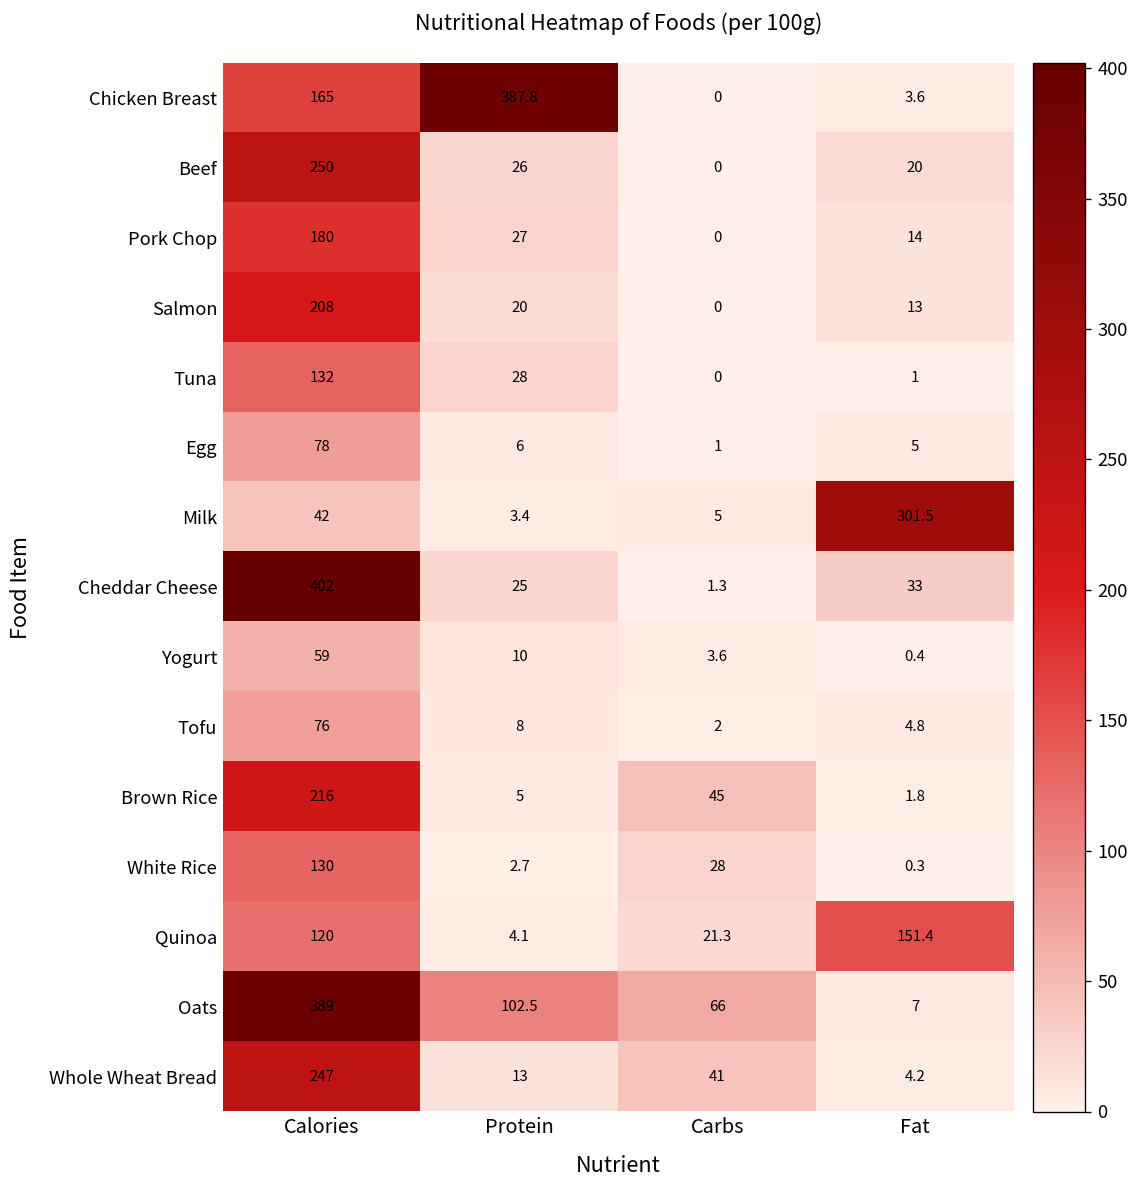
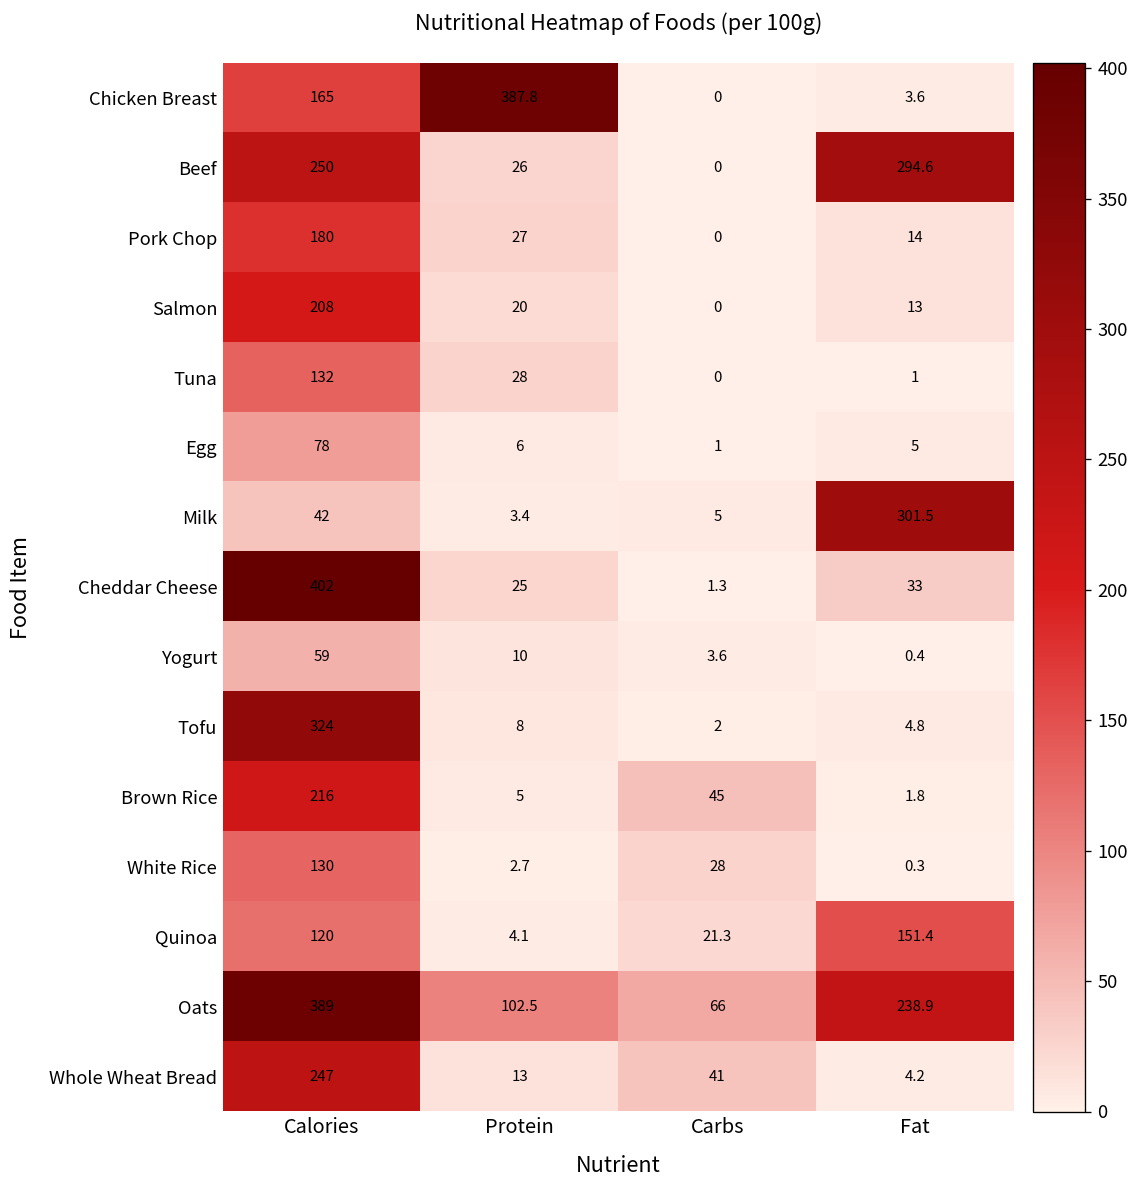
Beef, Fat: 20 -> 294.6
Tofu, Calories: 76 -> 324
Oats, Fat: 7 -> 238.9
